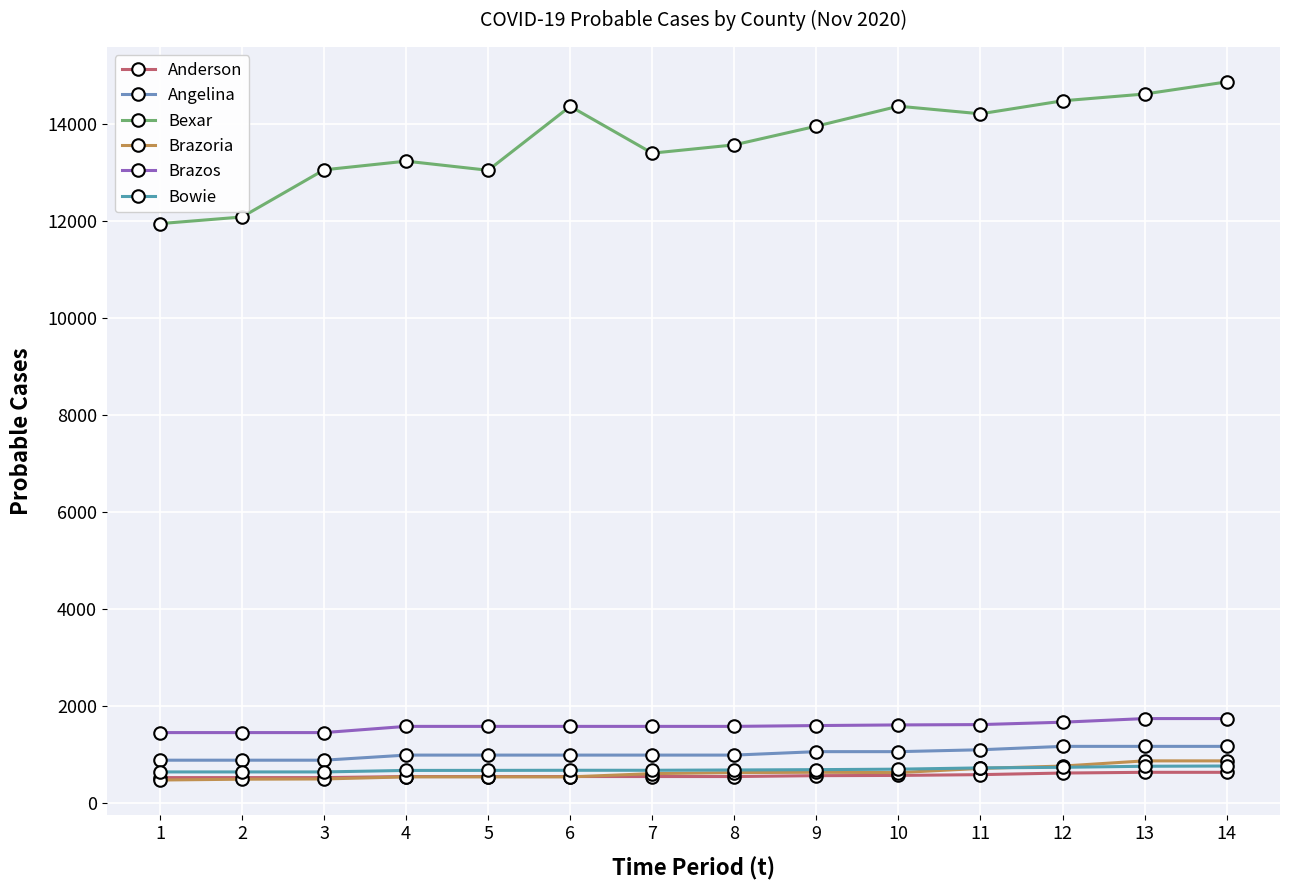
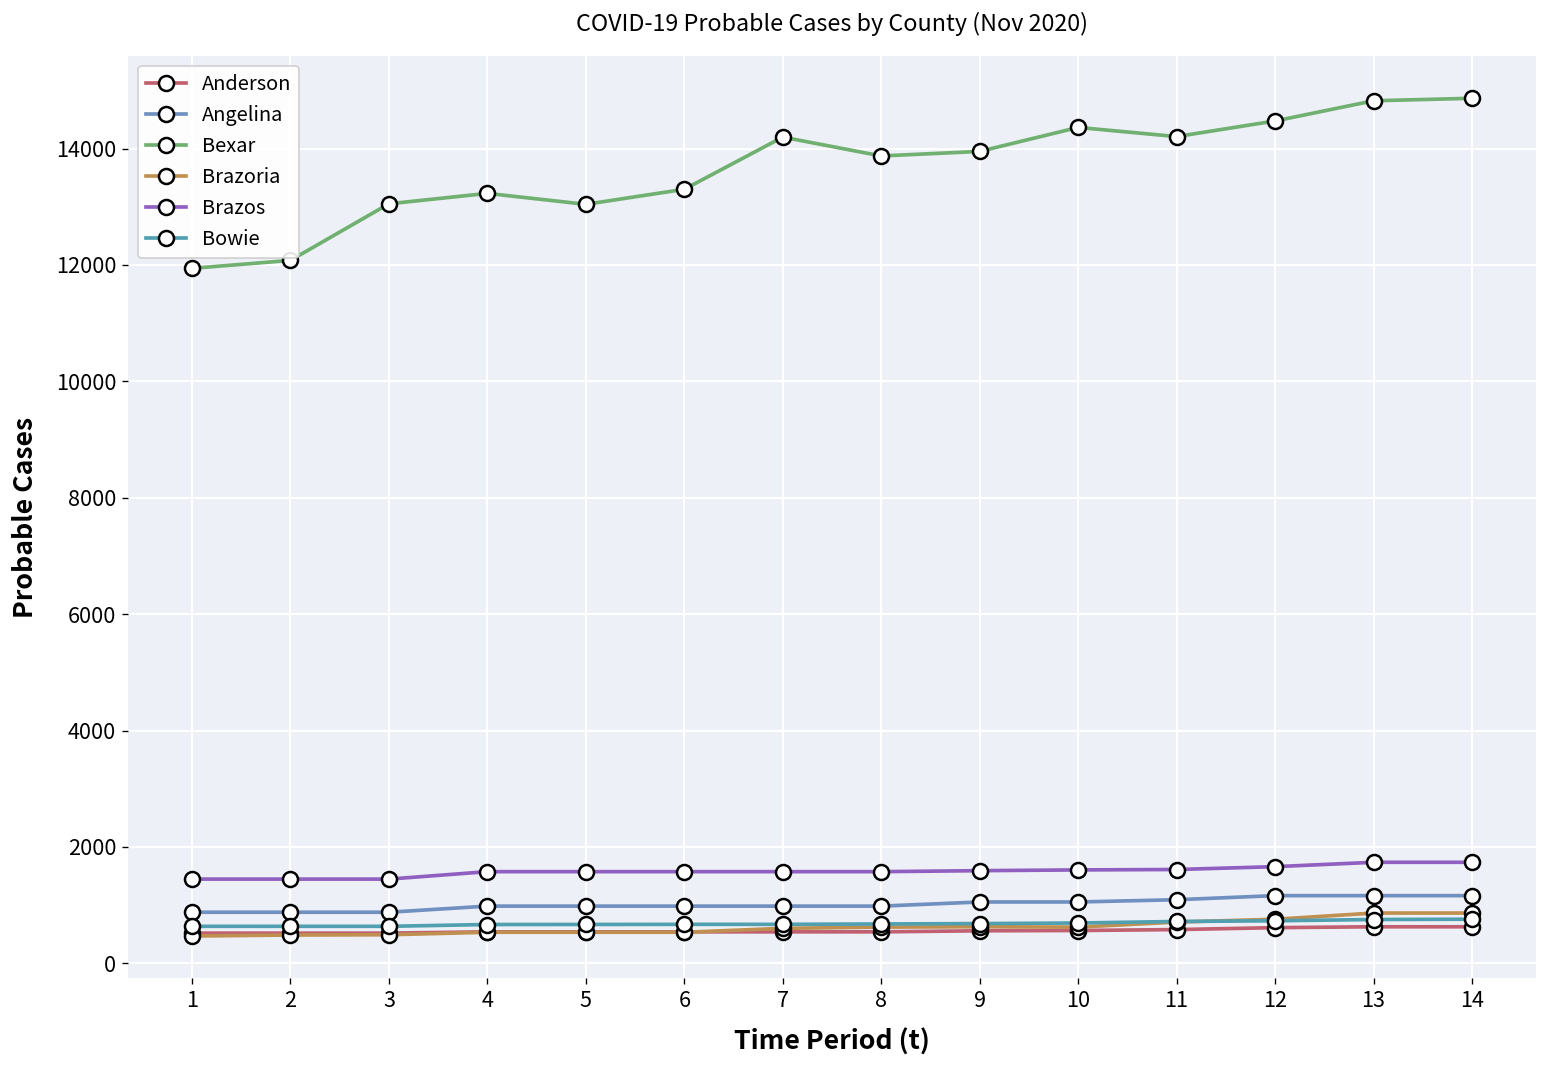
Bexar, 6: 14400 -> 13300
Bexar, 7: 13400 -> 14200
Bexar, 8: 13600 -> 13900
Bexar, 13: 14600 -> 14800
